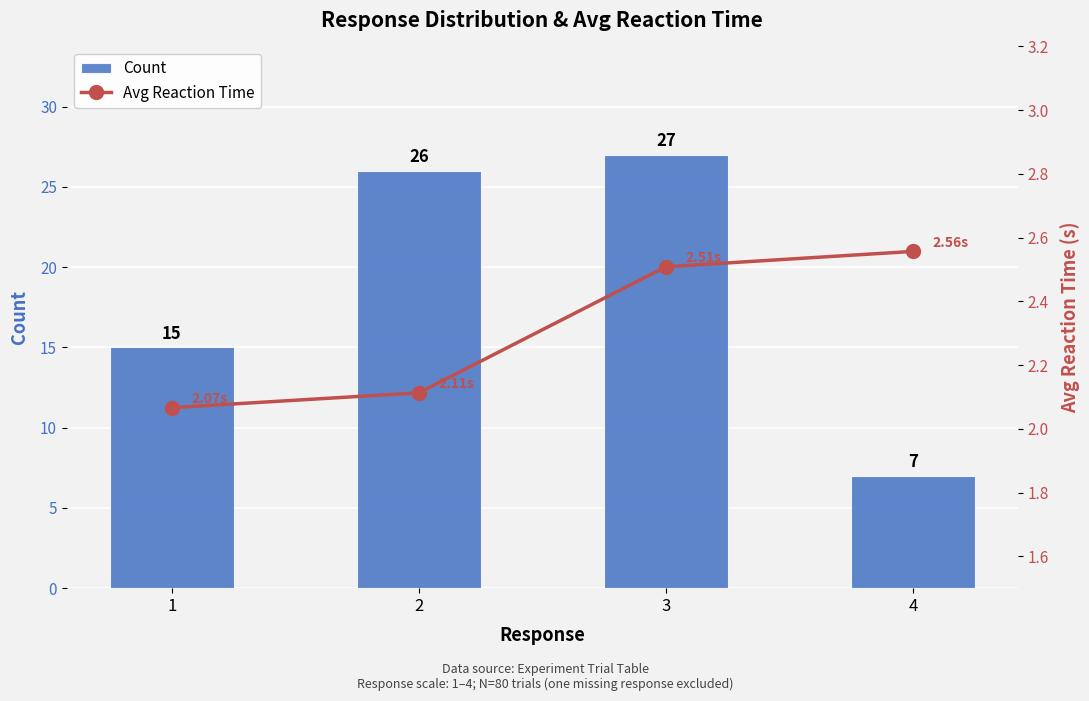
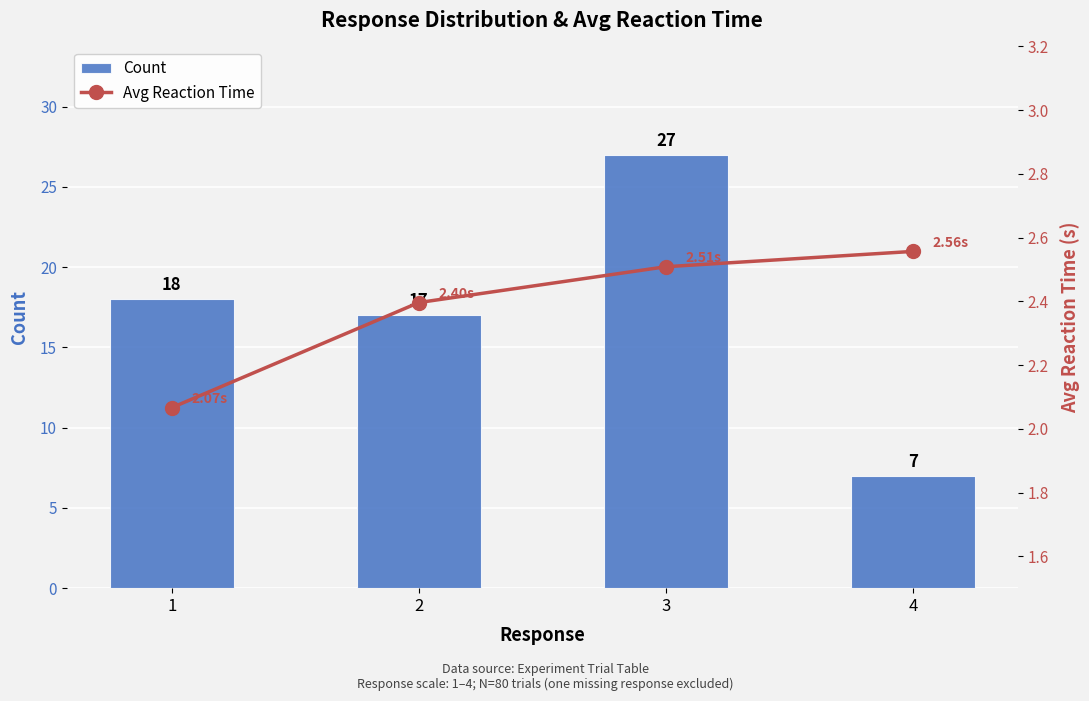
Count, 1: 15 -> 18
Count, 2: 26 -> 17
Avg Reaction Time, 2: 2.11s -> 2.40s
